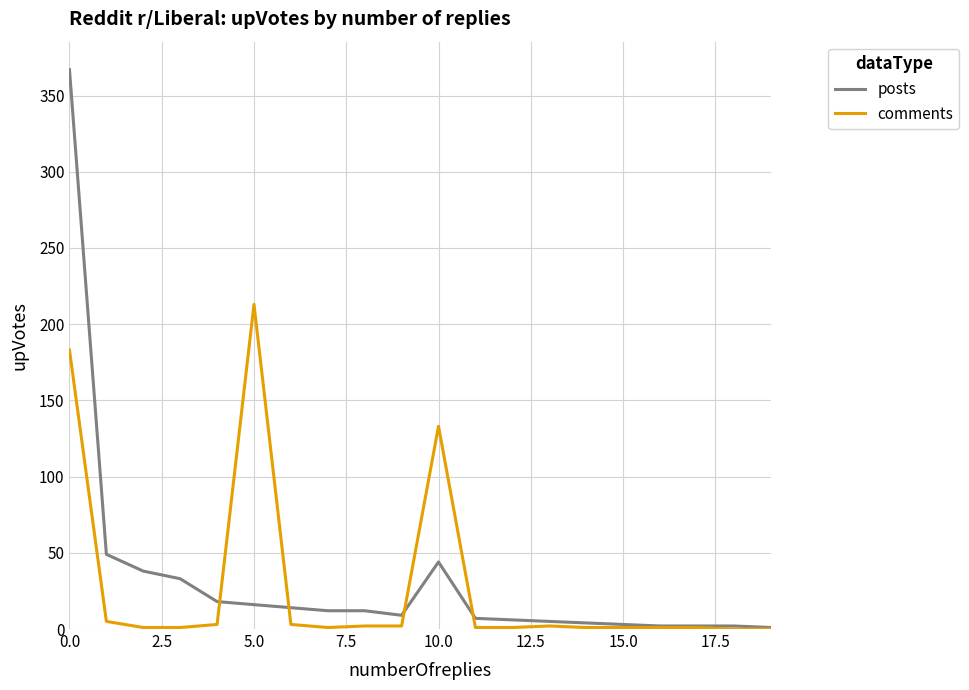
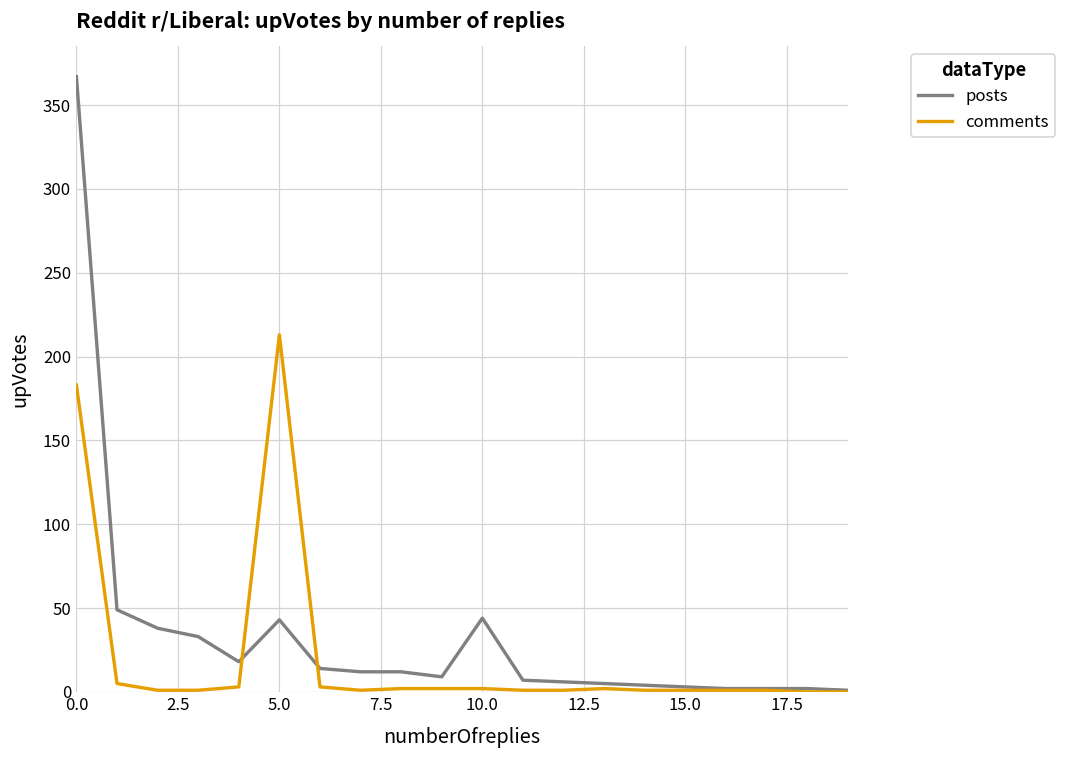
posts, 5.0: 16 -> 43
comments, 10.0: 133 -> 2
